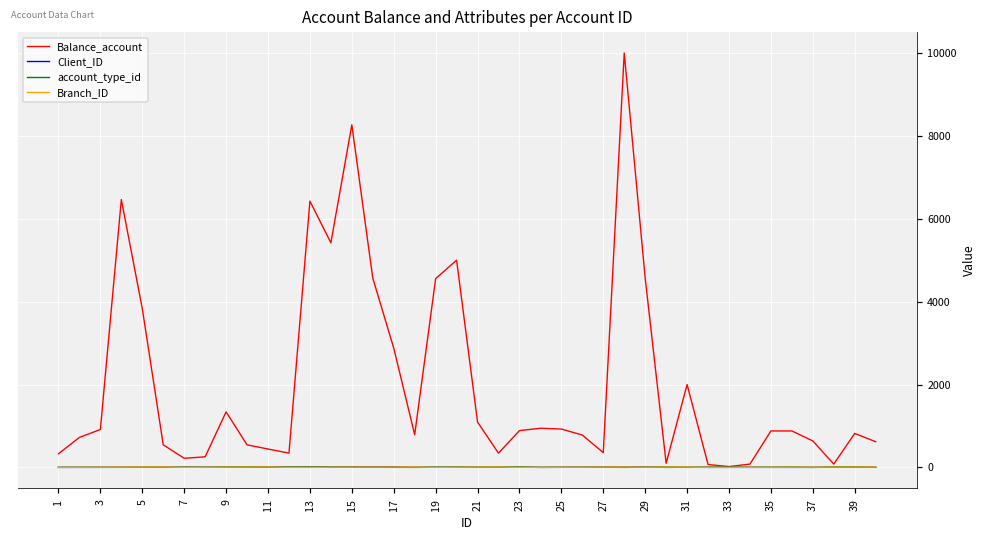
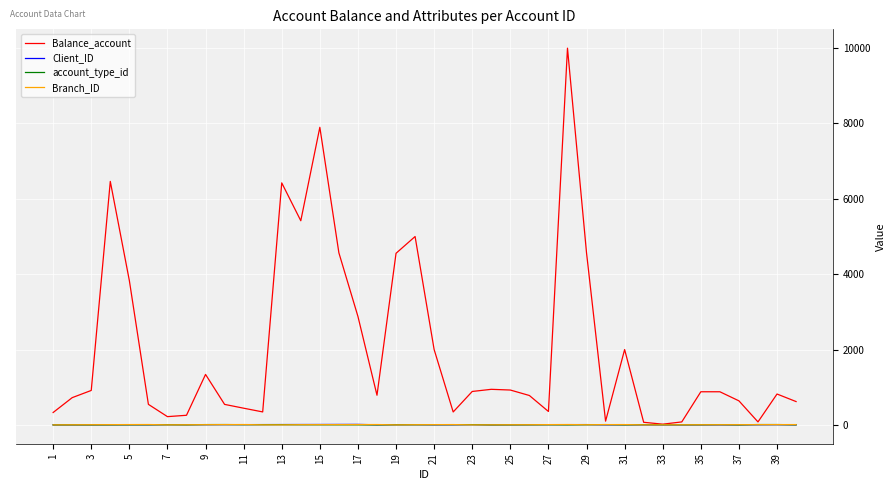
Balance_account, 15: 8300 -> 7900
Balance_account, 21: 1100 -> 2000
